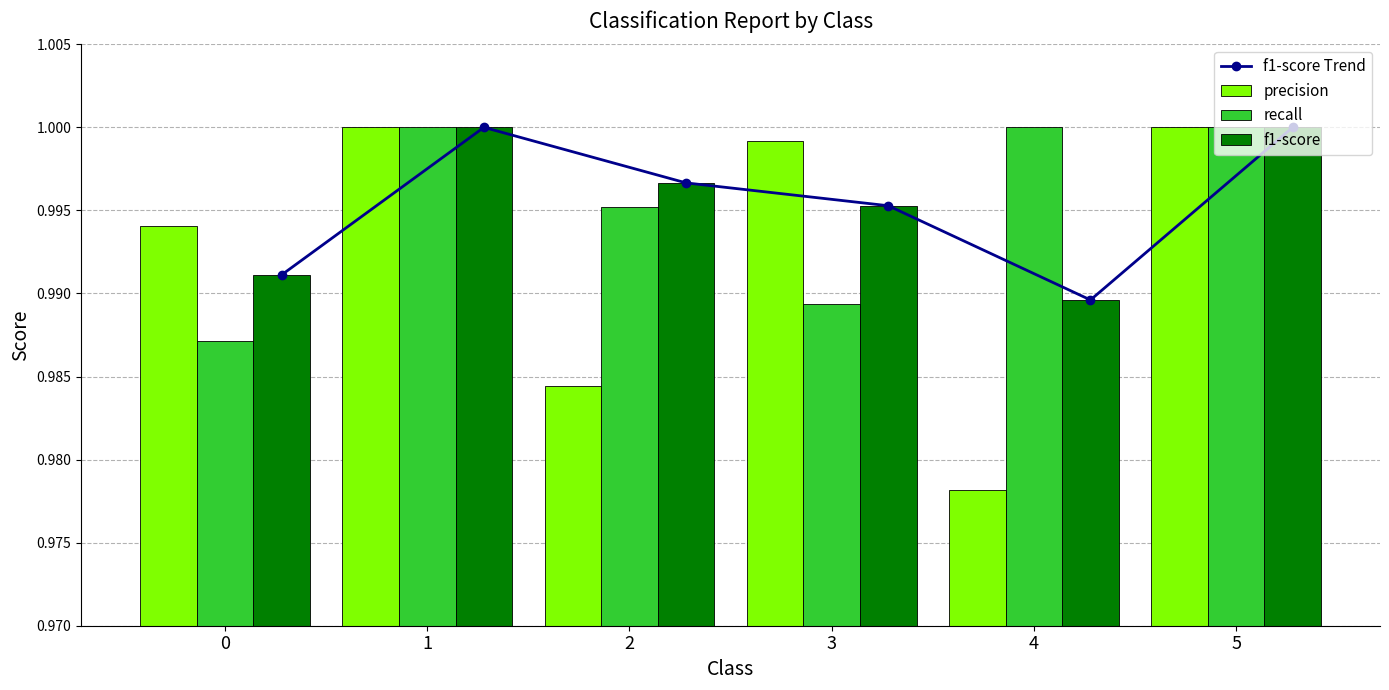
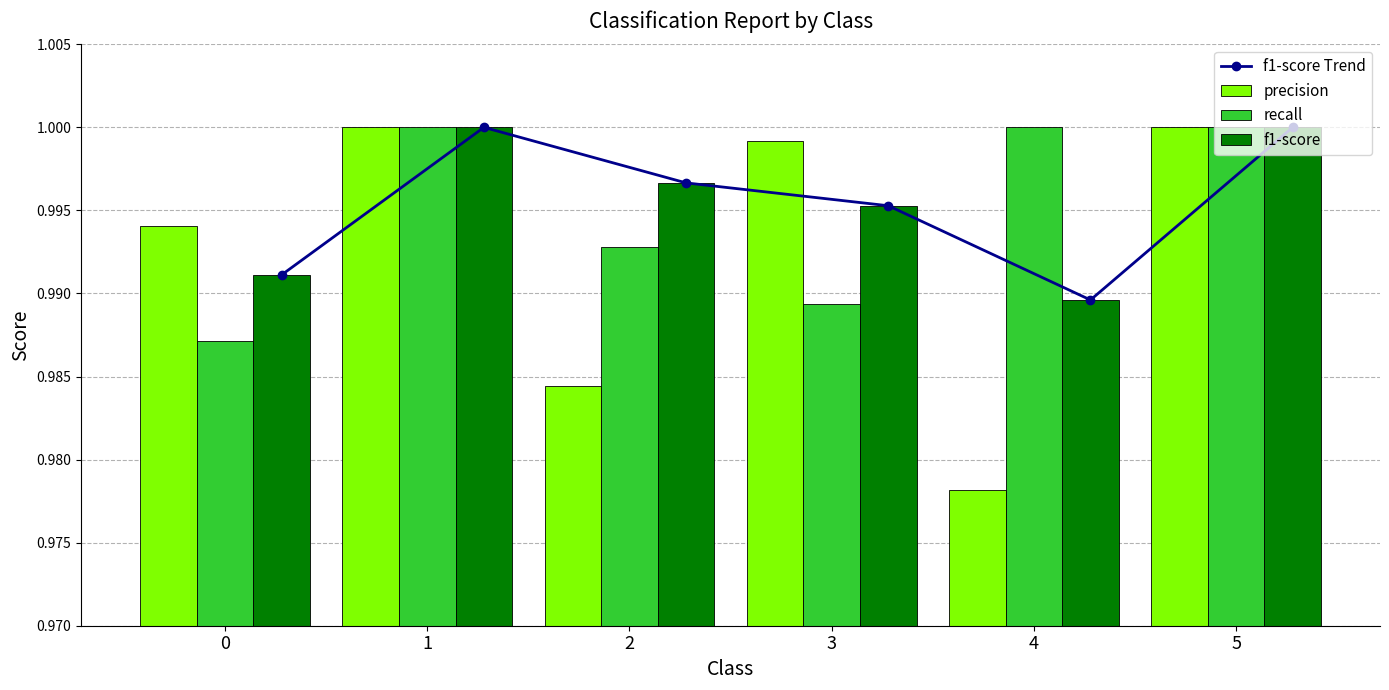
recall, 2: 0.9952 -> 0.9928
